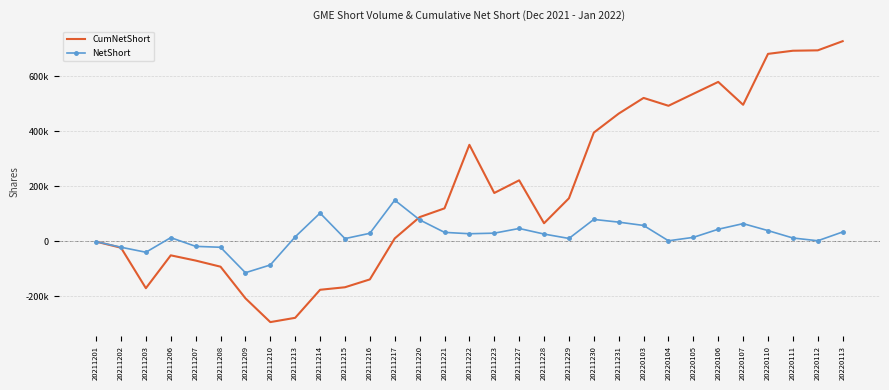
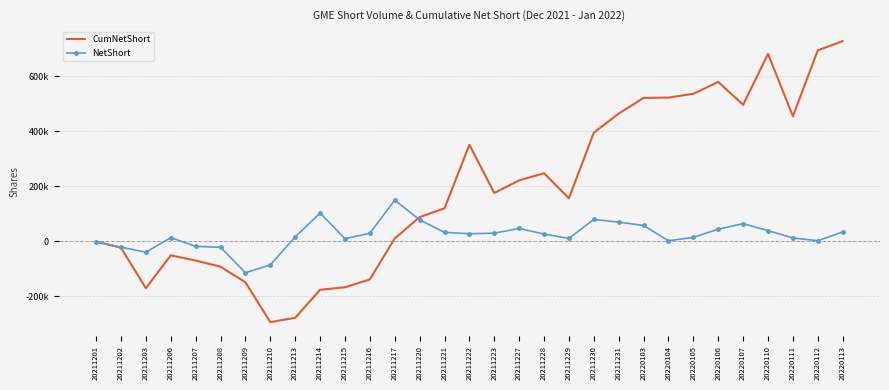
CumNetShort, 20211209: -210000 -> -150000
CumNetShort, 20211228: 70000 -> 250000
CumNetShort, 20220104: 490000 -> 520000
CumNetShort, 20220111: 690000 -> 450000
